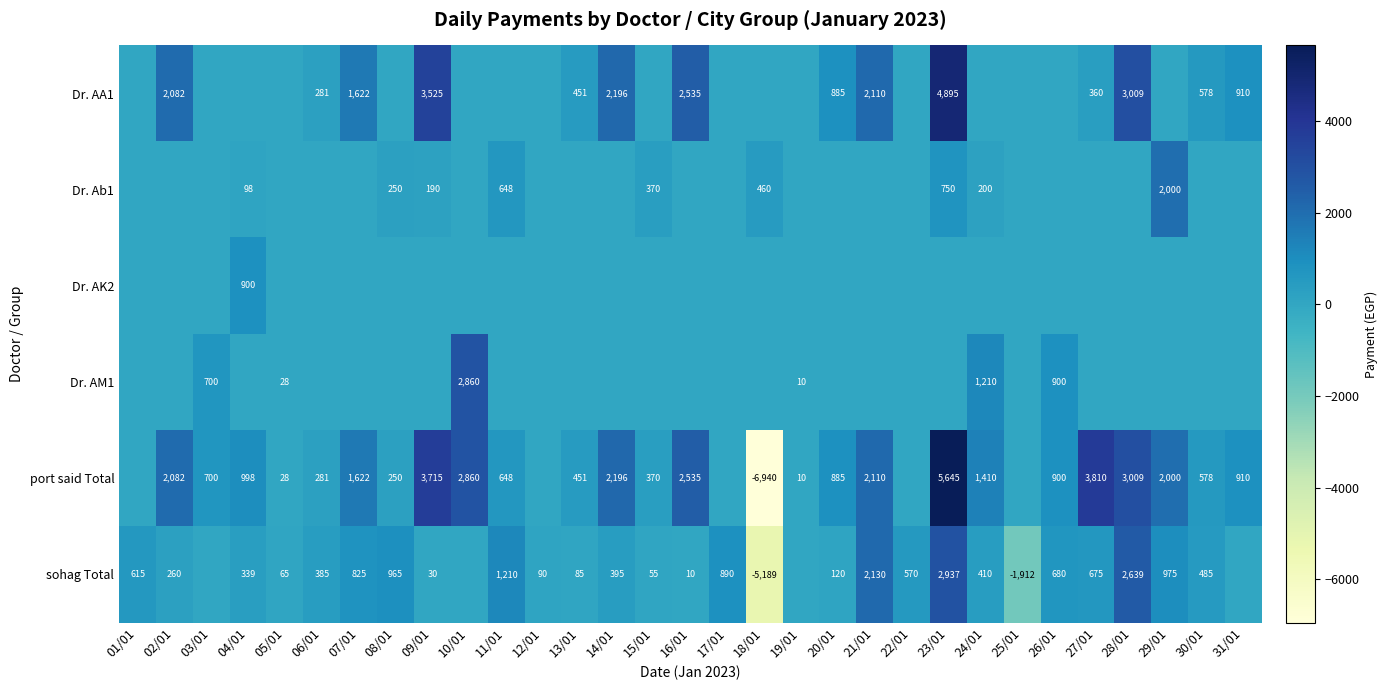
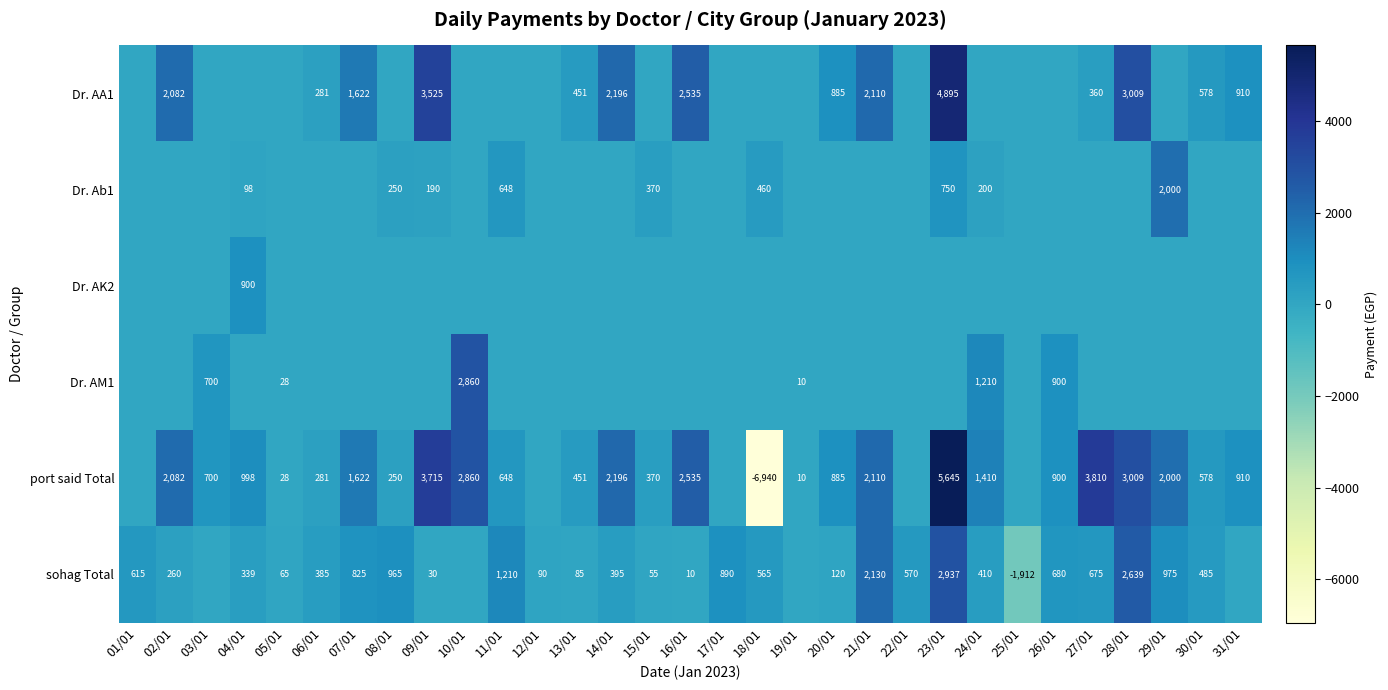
sohag Total, 18/01: -5,189 -> 565
